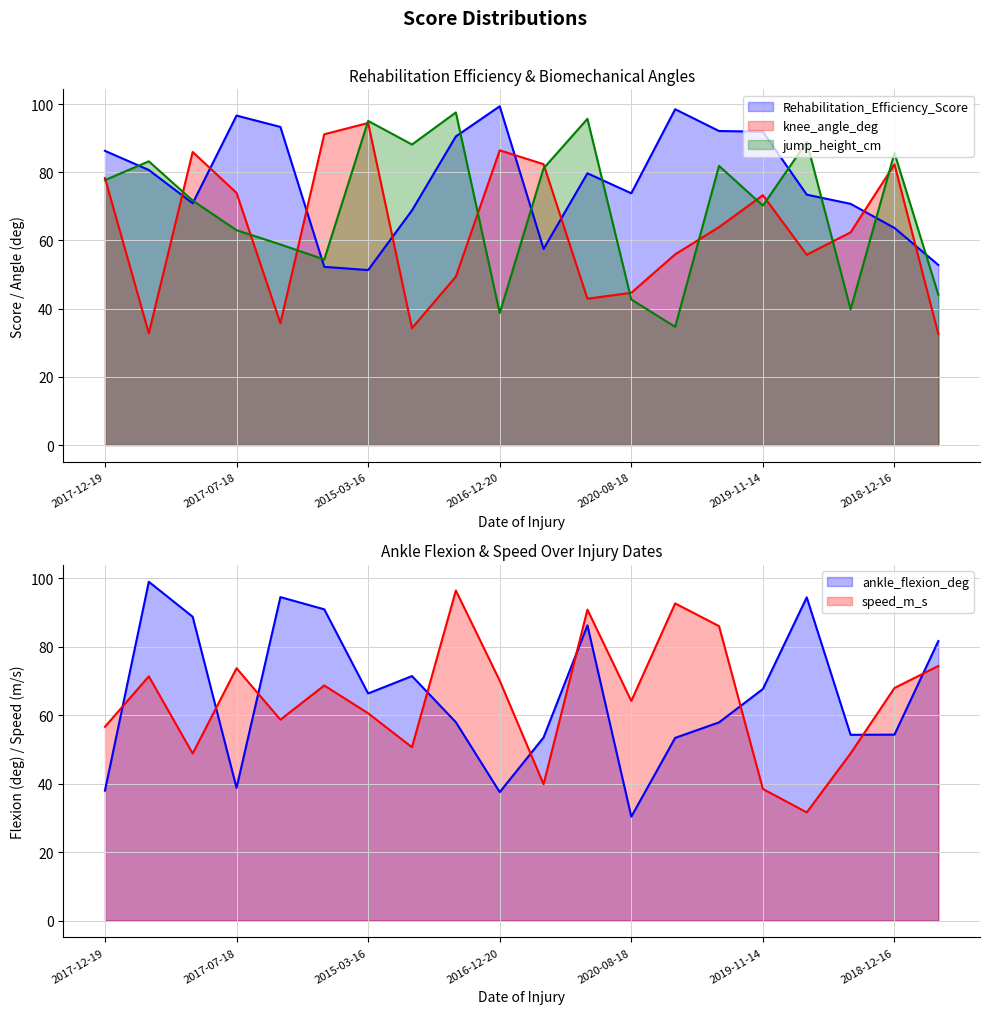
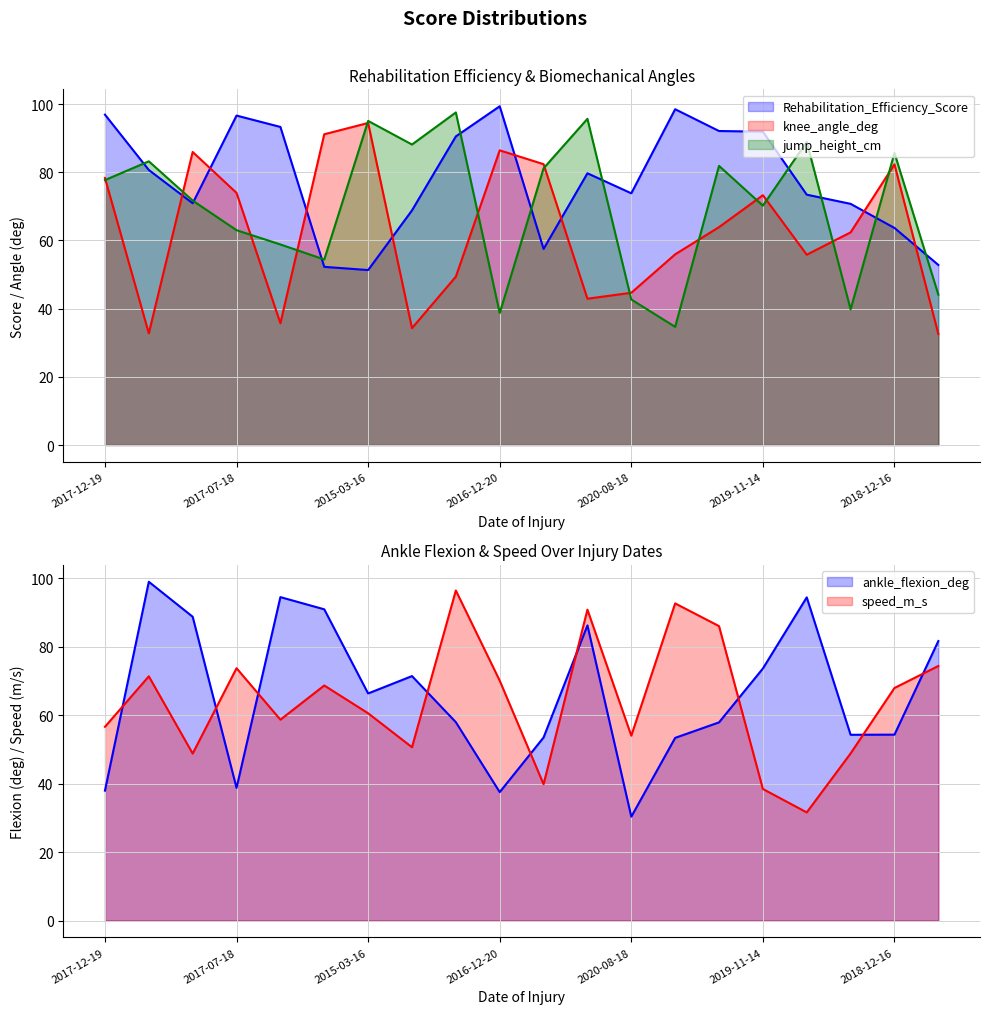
Rehabilitation Efficiency & Biomechanical Angles, Rehabilitation_Efficiency_Score, 2017-12-19: 86 -> 97
Ankle Flexion & Speed Over Injury Dates, speed_m_s, 2020-08-18: 64 -> 54
Ankle Flexion & Speed Over Injury Dates, ankle_flexion_deg, 2019-11-14: 68 -> 74
